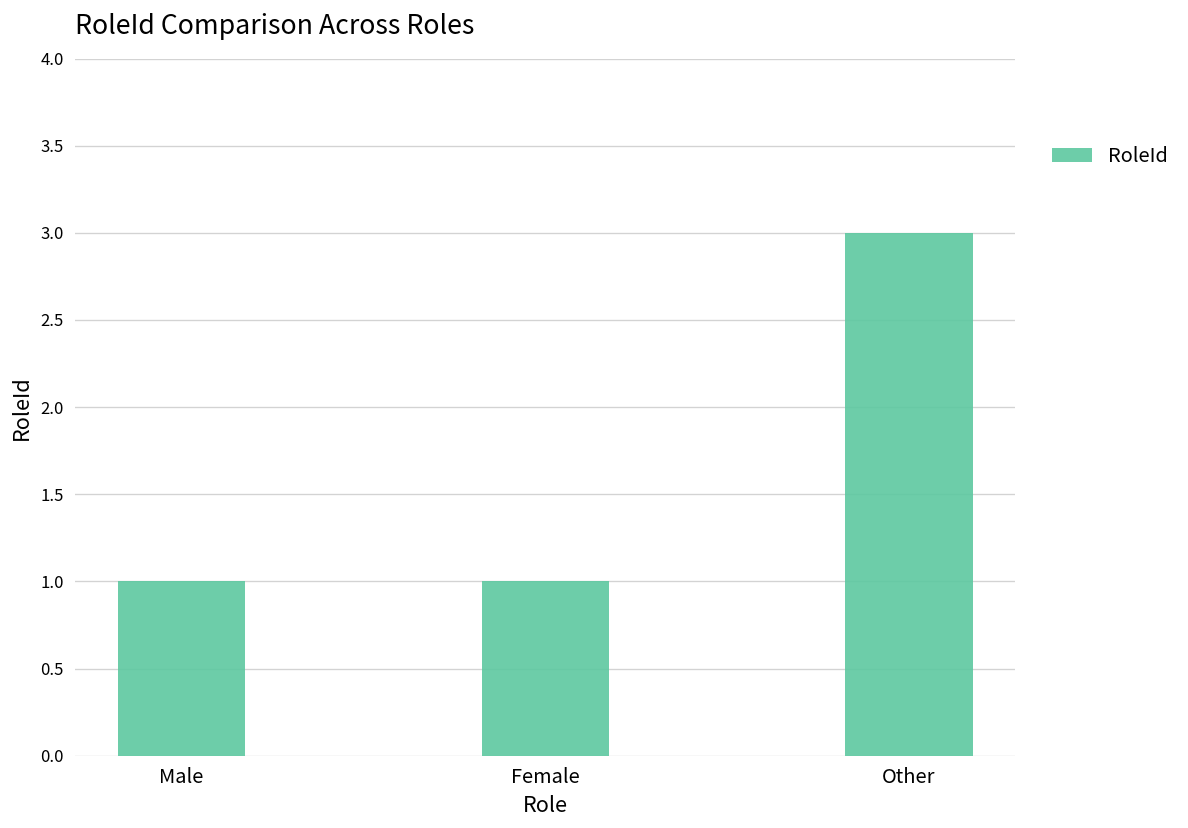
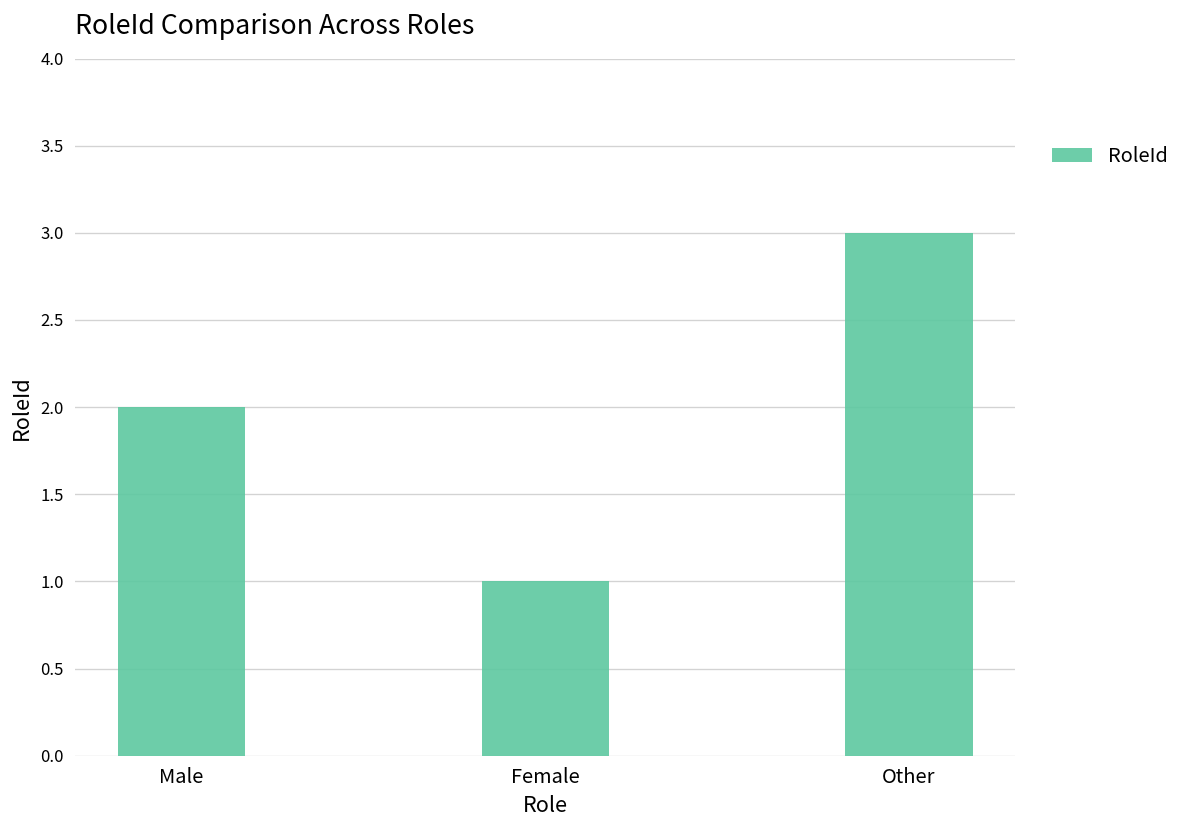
Male: 1 -> 2
